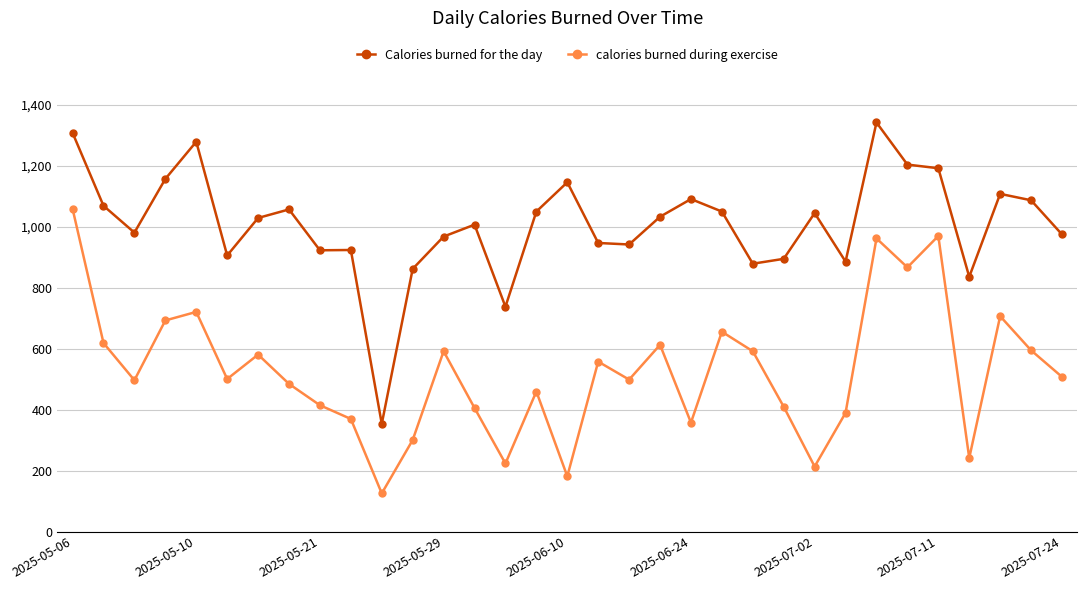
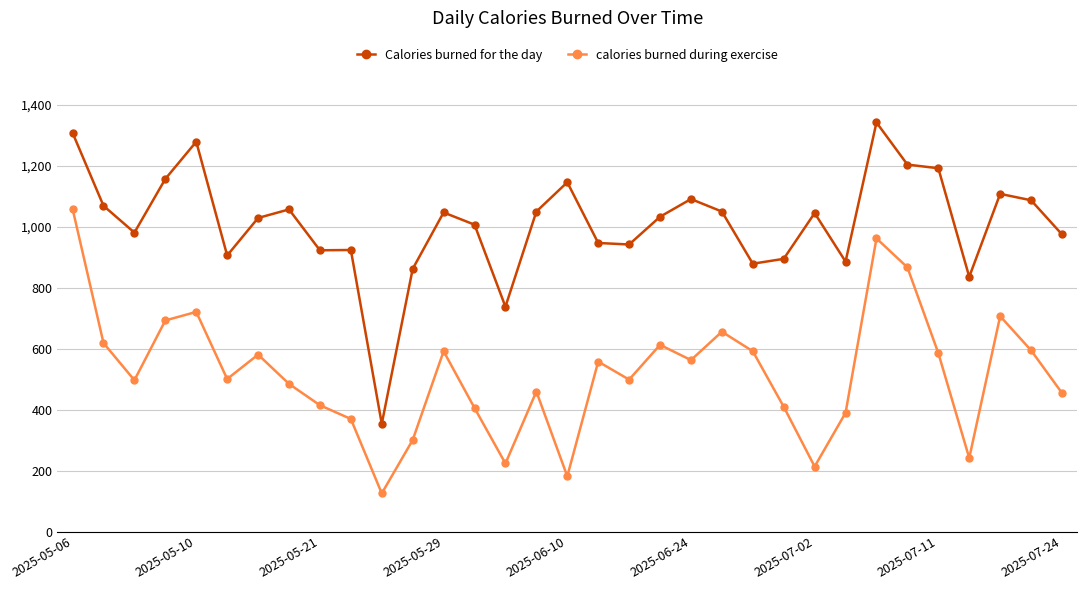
Calories burned for the day, 2025-05-29: 970 -> 1,050
calories burned during exercise, 2025-06-24: 360 -> 560
calories burned during exercise, 2025-07-11: 970 -> 590
calories burned during exercise, 2025-07-24: 510 -> 450
